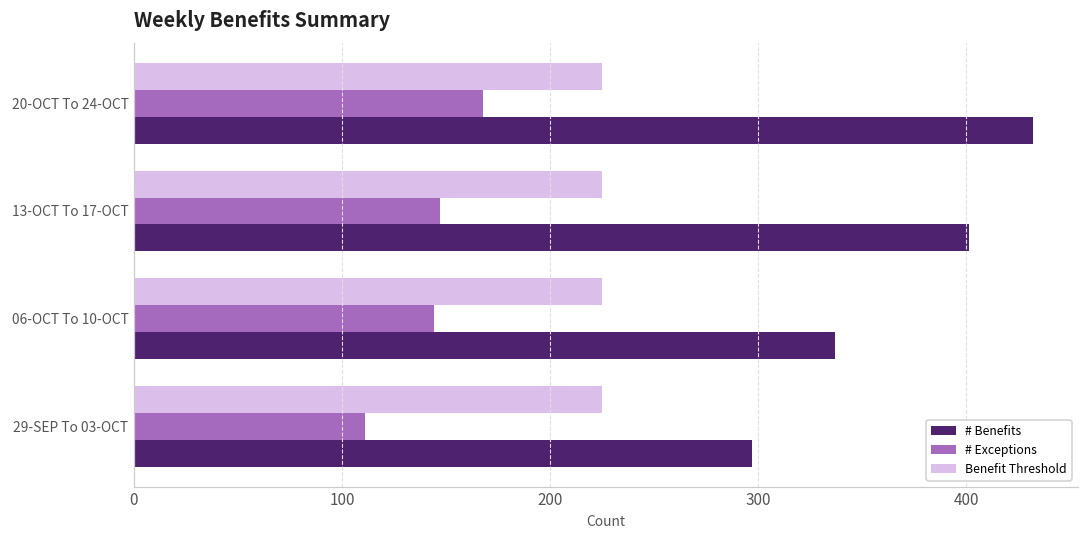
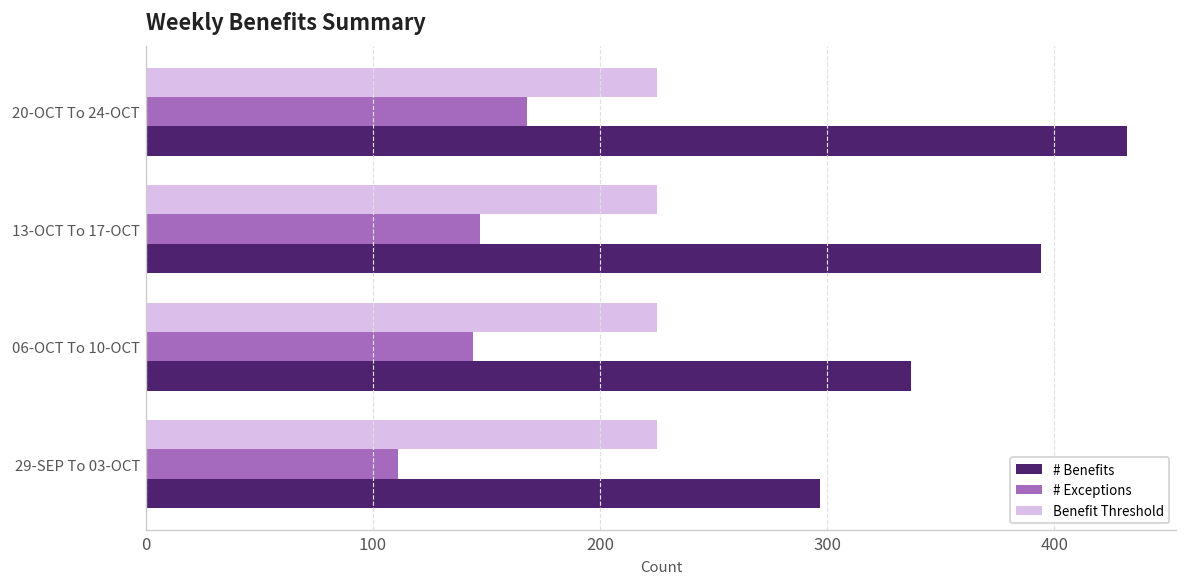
# Benefits, 13-OCT To 17-OCT: 401 -> 394
